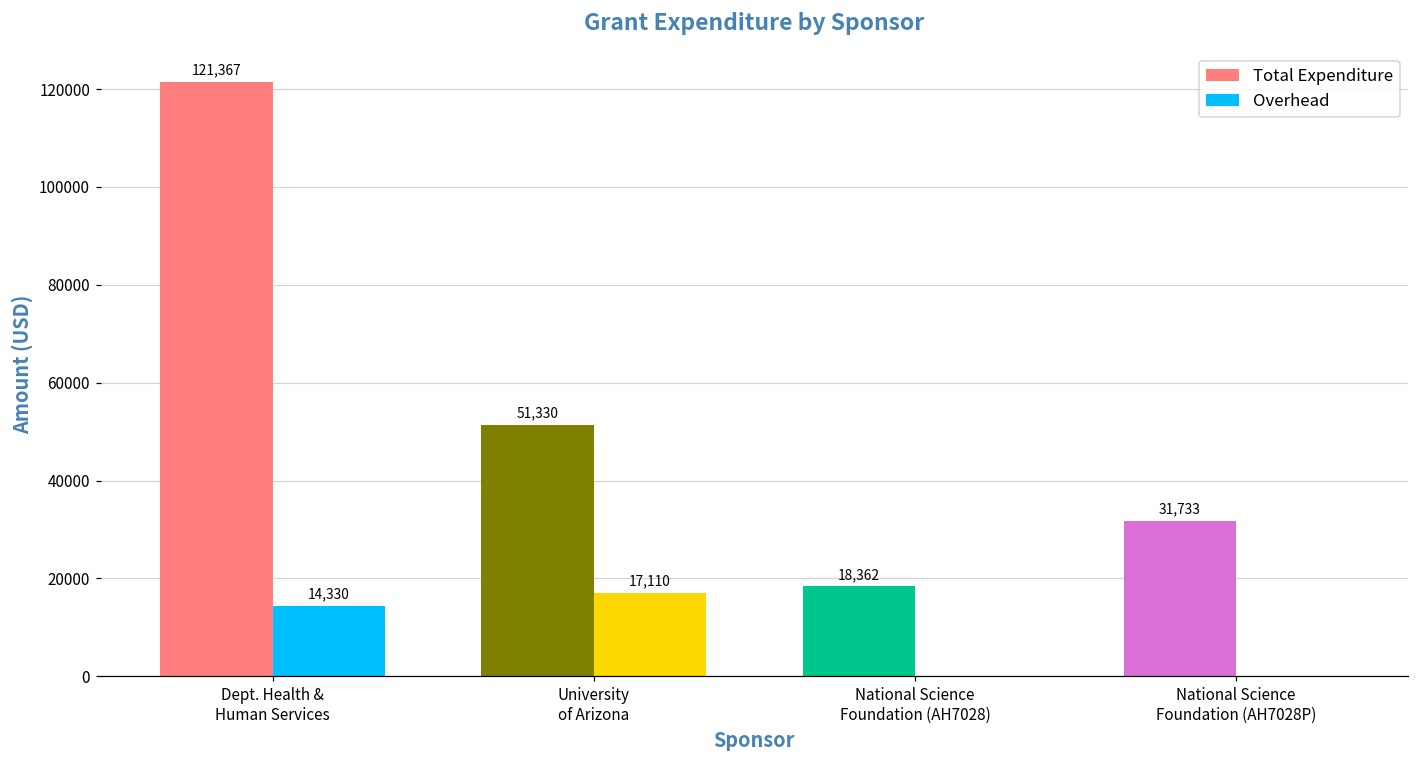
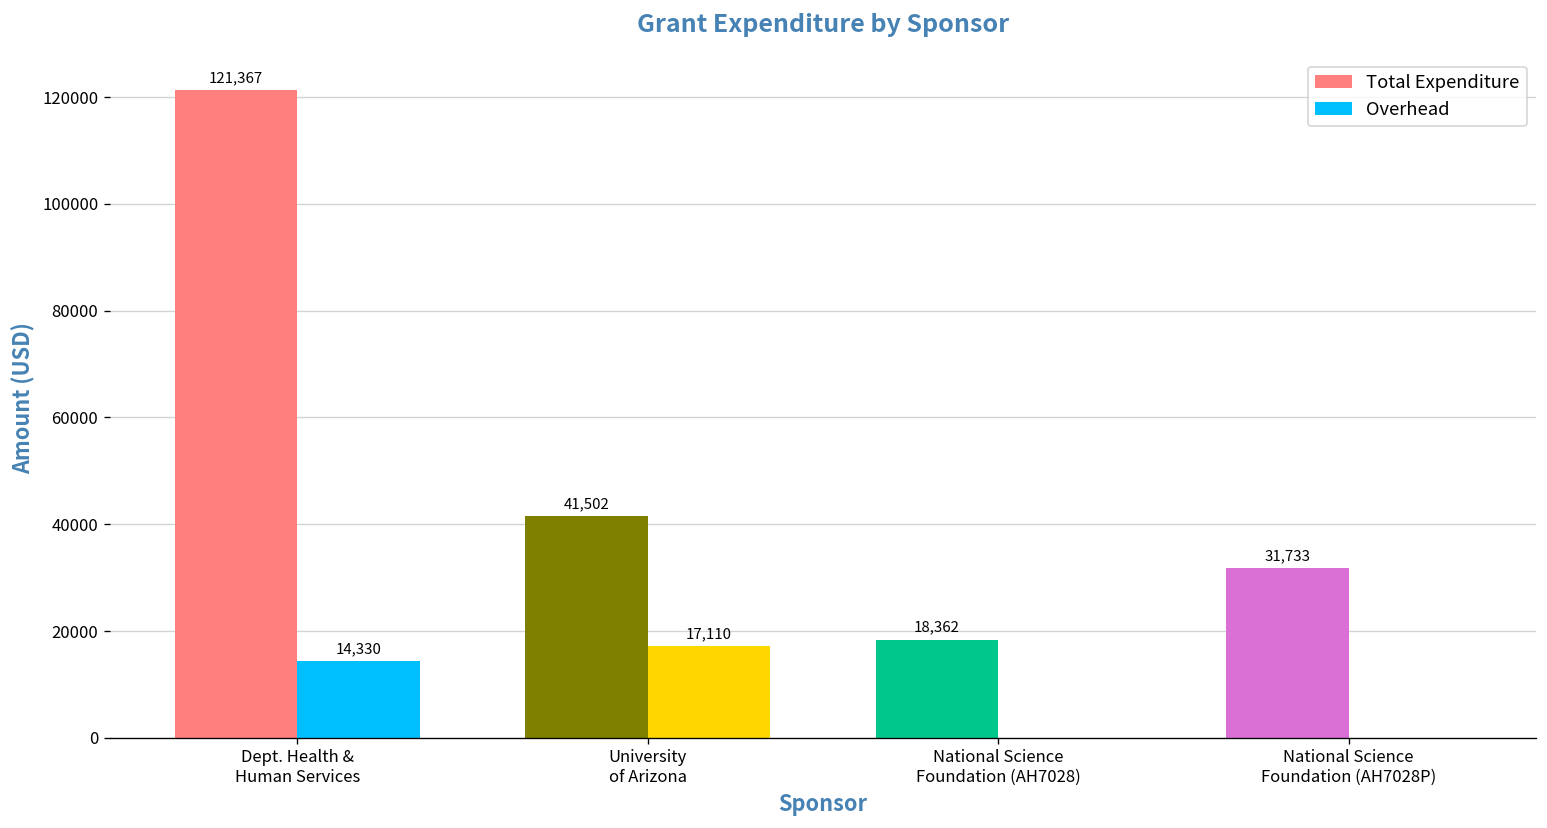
Total Expenditure, University of Arizona: 51,330 -> 41,502
